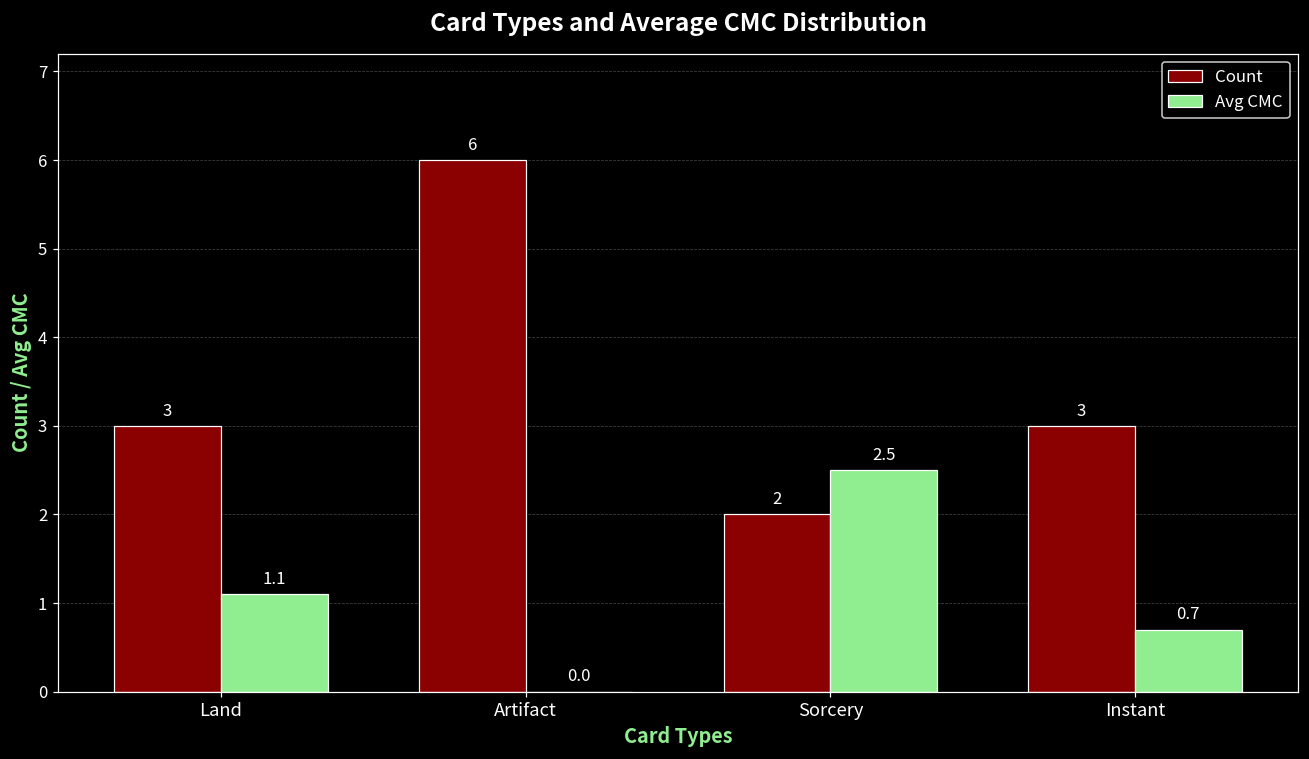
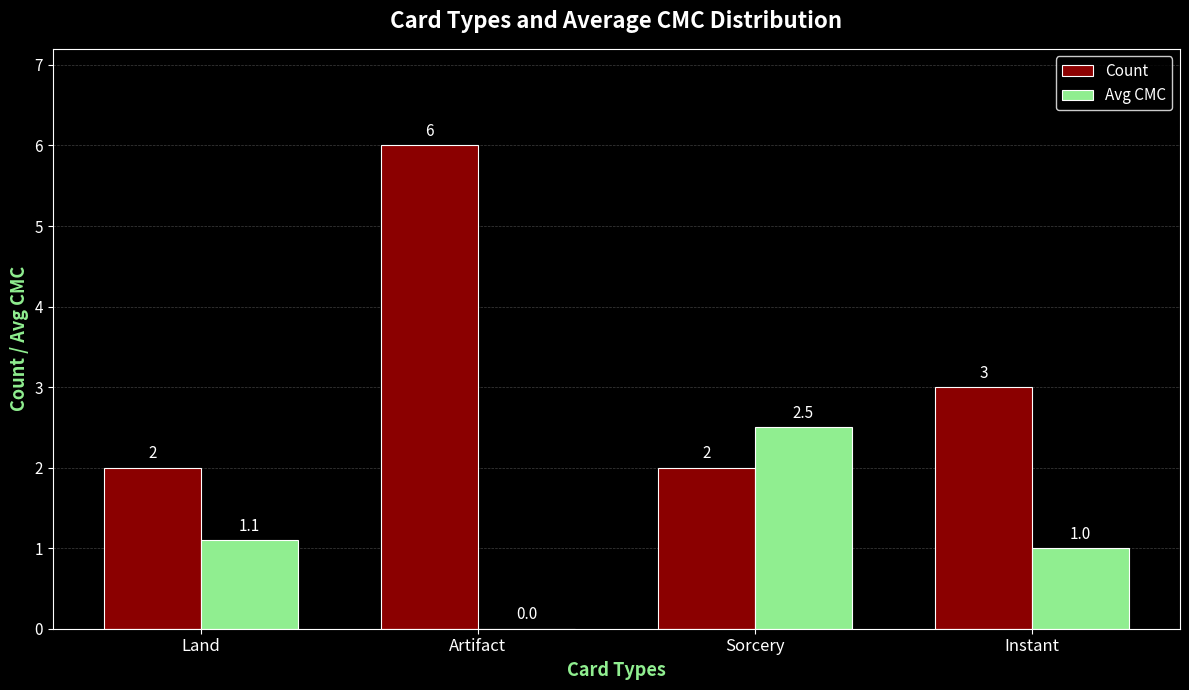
Count, Land: 3 -> 2
Avg CMC, Instant: 0.7 -> 1.0
